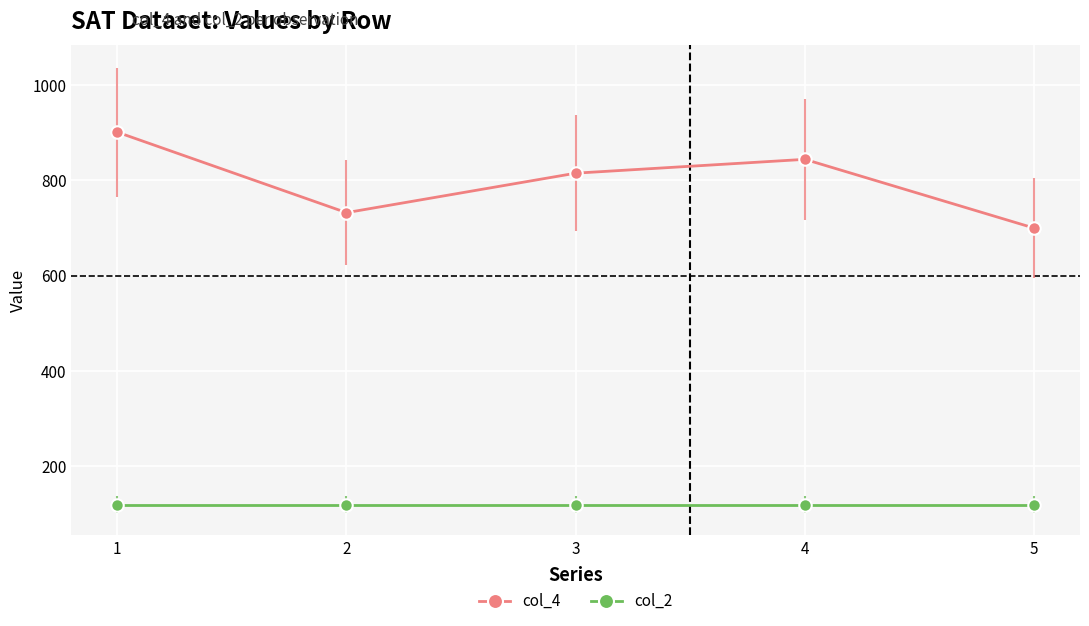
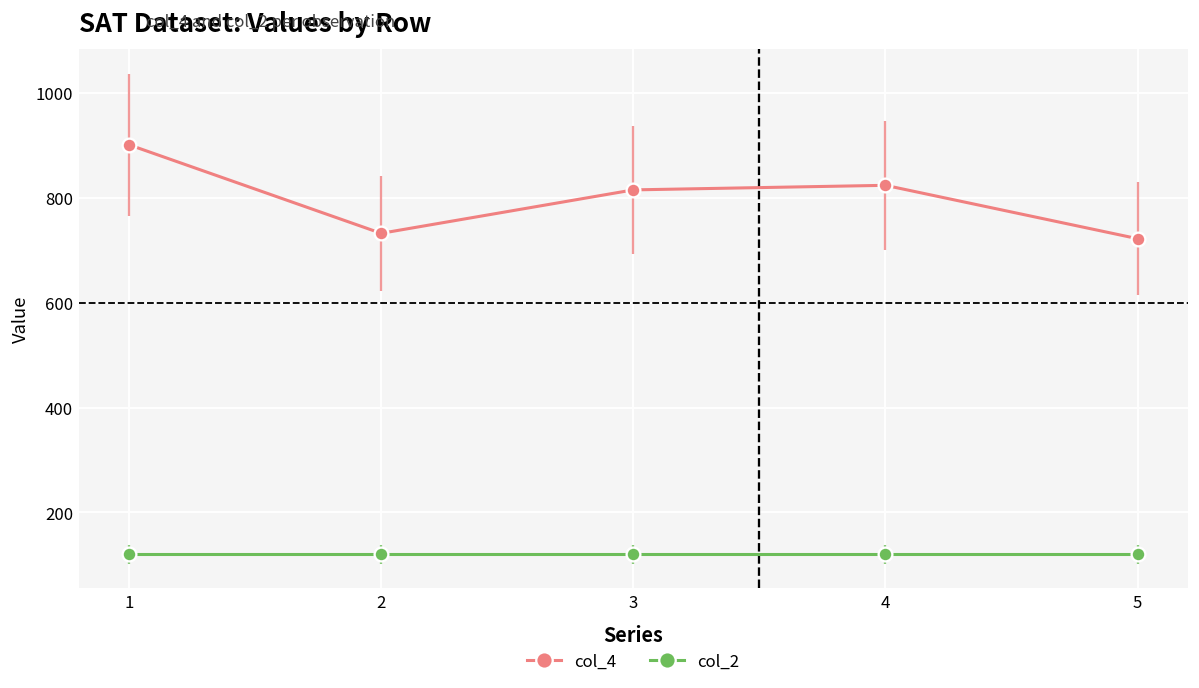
col_4, 4: 840 -> 820
col_4, 5: 700 -> 720
